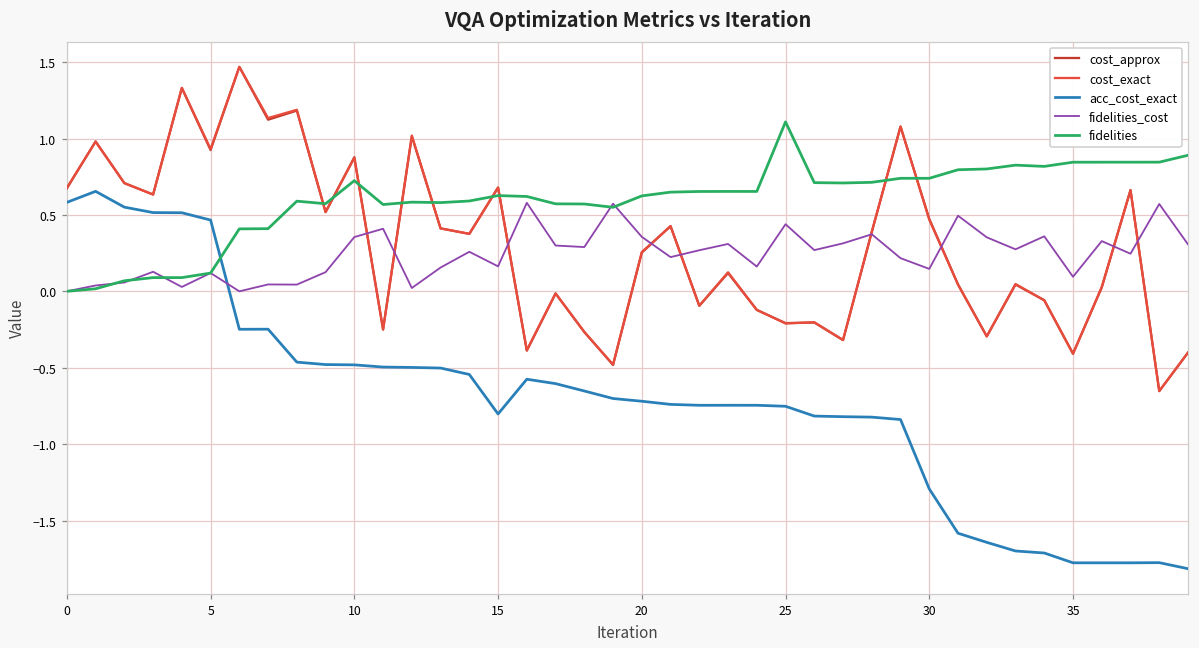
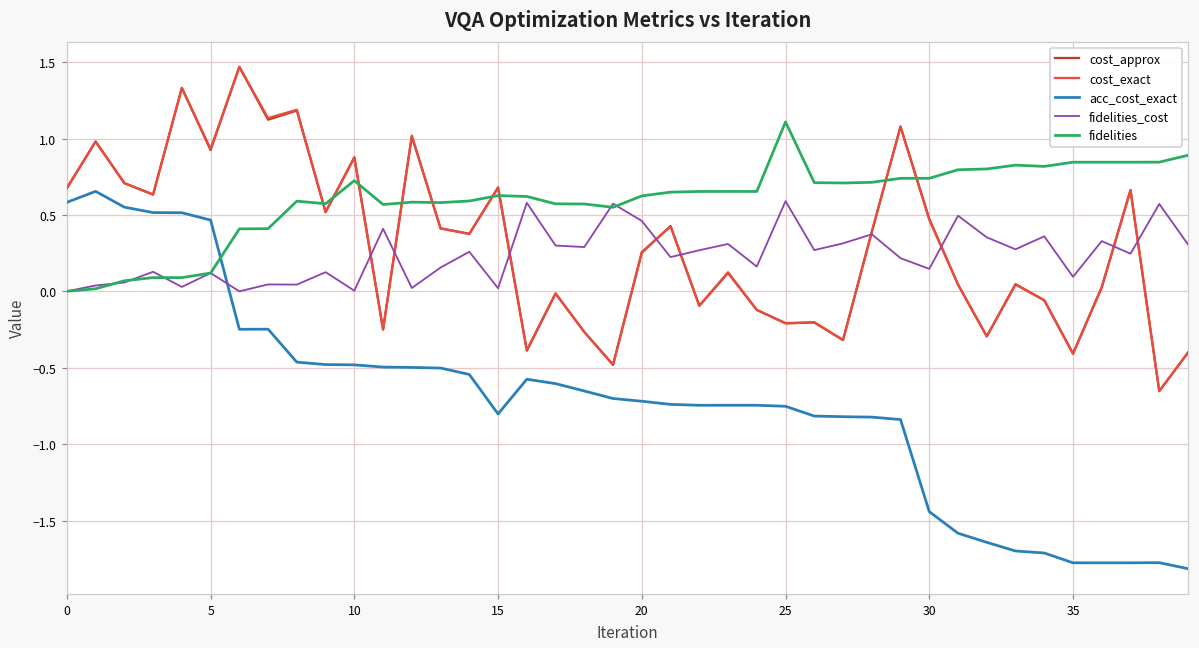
fidelities_cost, 10: 0.36 -> 0.00
fidelities_cost, 15: 0.16 -> 0.02
fidelities_cost, 20: 0.36 -> 0.46
fidelities_cost, 25: 0.44 -> 0.59
acc_cost_exact, 30: -1.29 -> -1.44
